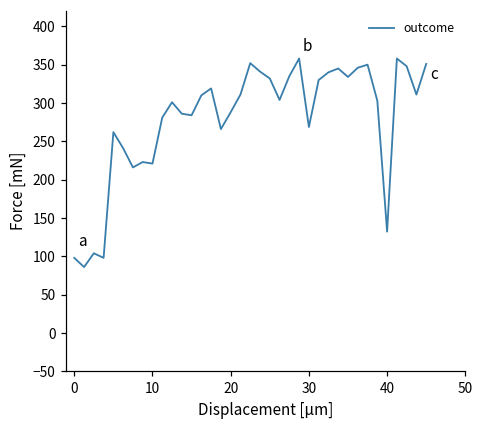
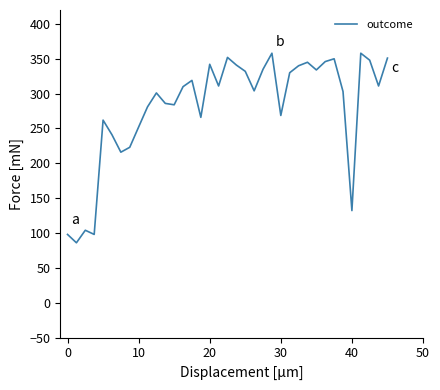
10: 220 -> 250
20: 290 -> 340
